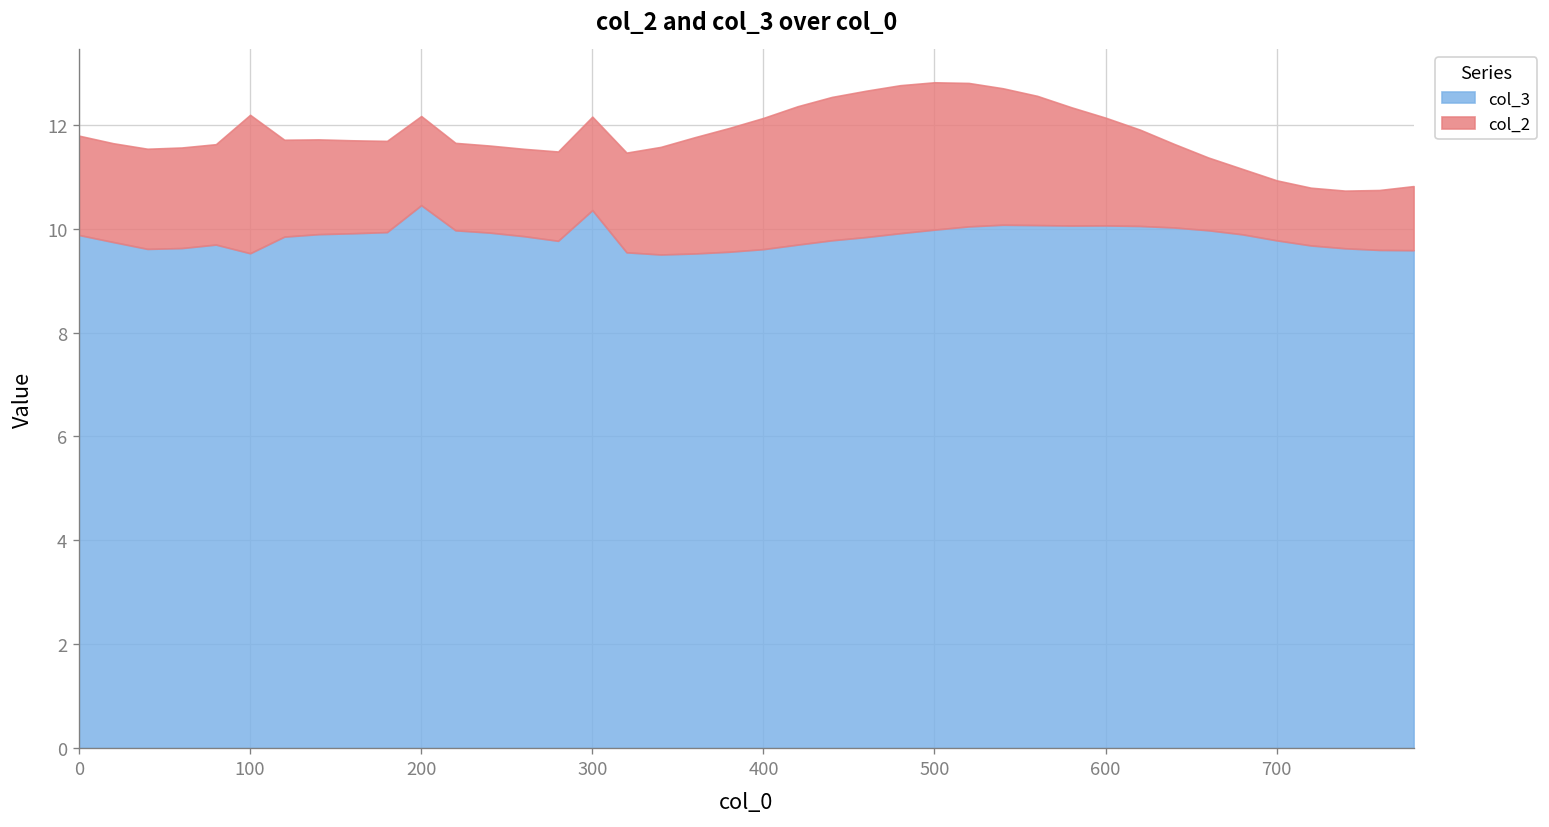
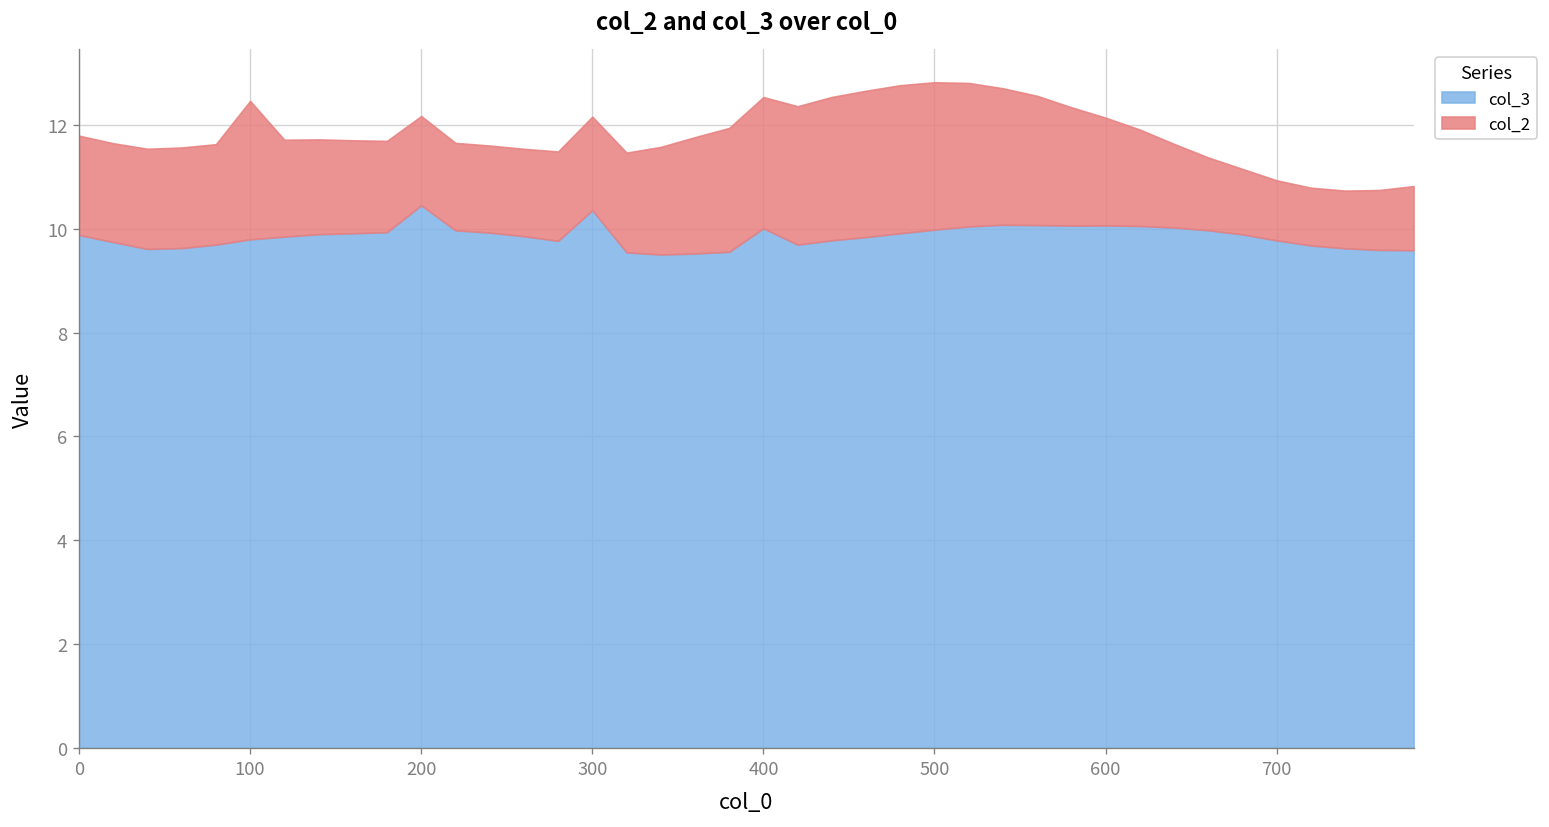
col_3, 100: 9.5 -> 9.8
col_3, 400: 9.6 -> 10.0
